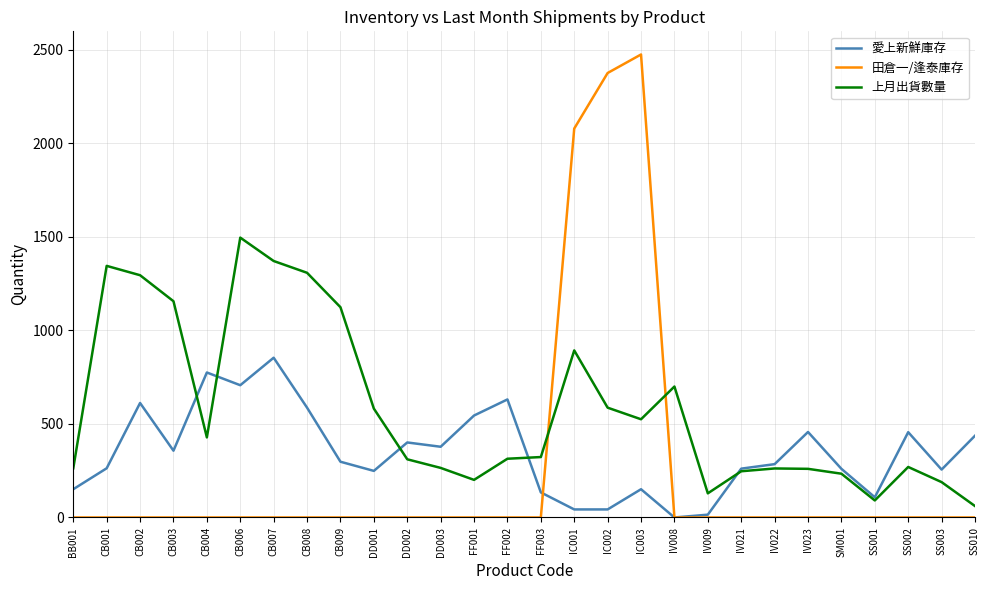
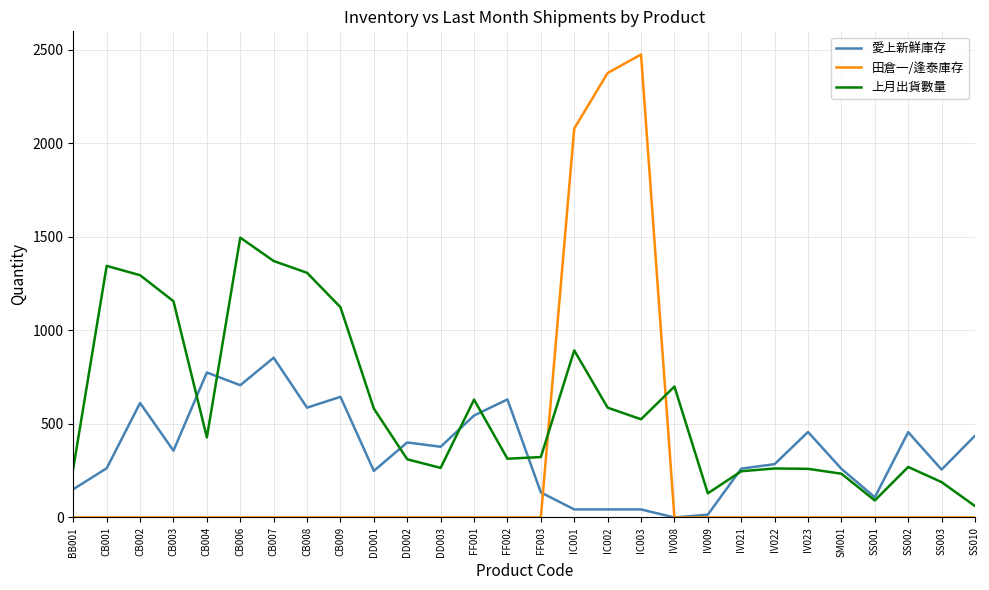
愛上新鮮庫存, CB009: 300 -> 650
上月出貨數量, FF001: 200 -> 630
愛上新鮮庫存, IC003: 150 -> 40
